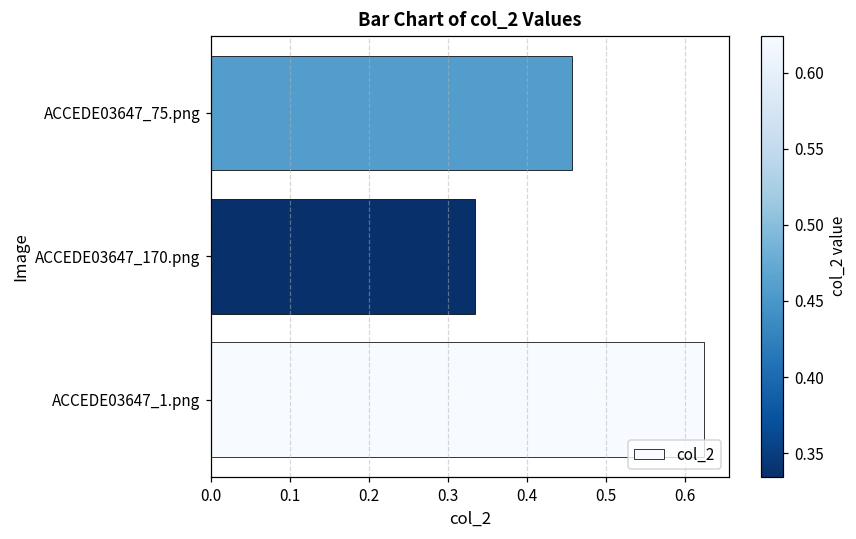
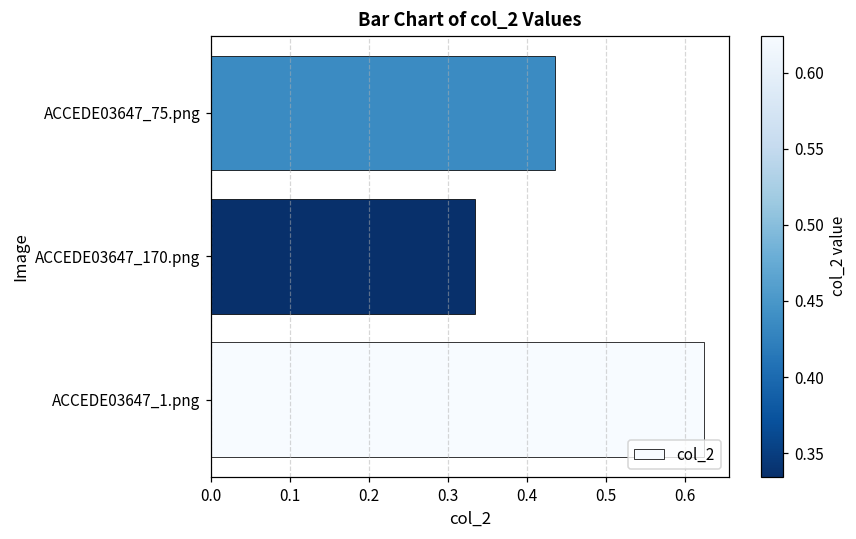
ACCEDE03647_75.png: 0.46 -> 0.44
